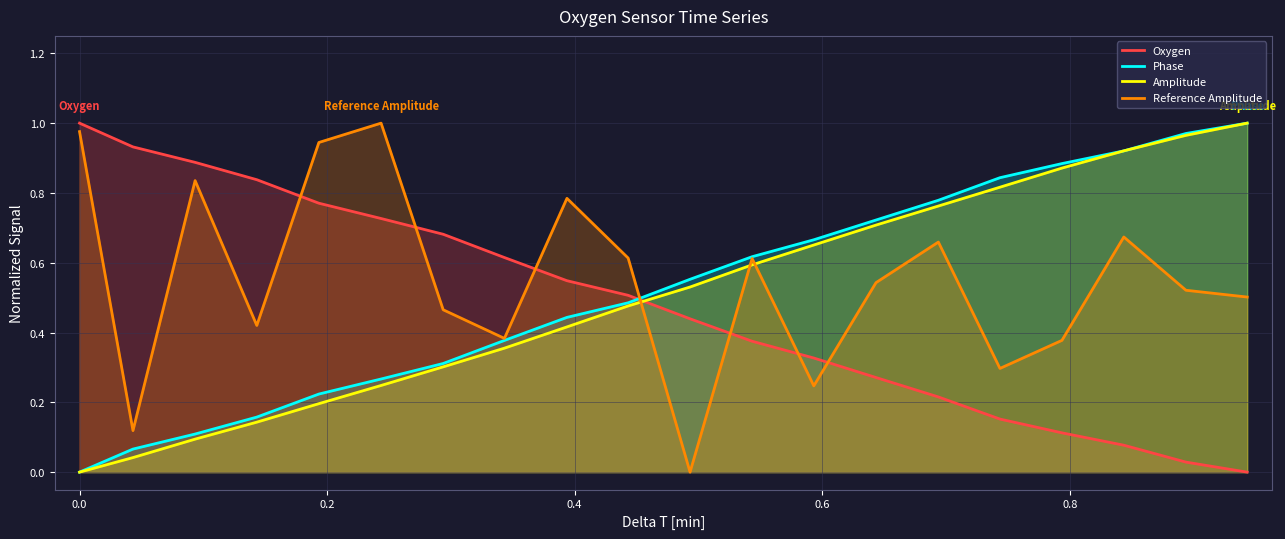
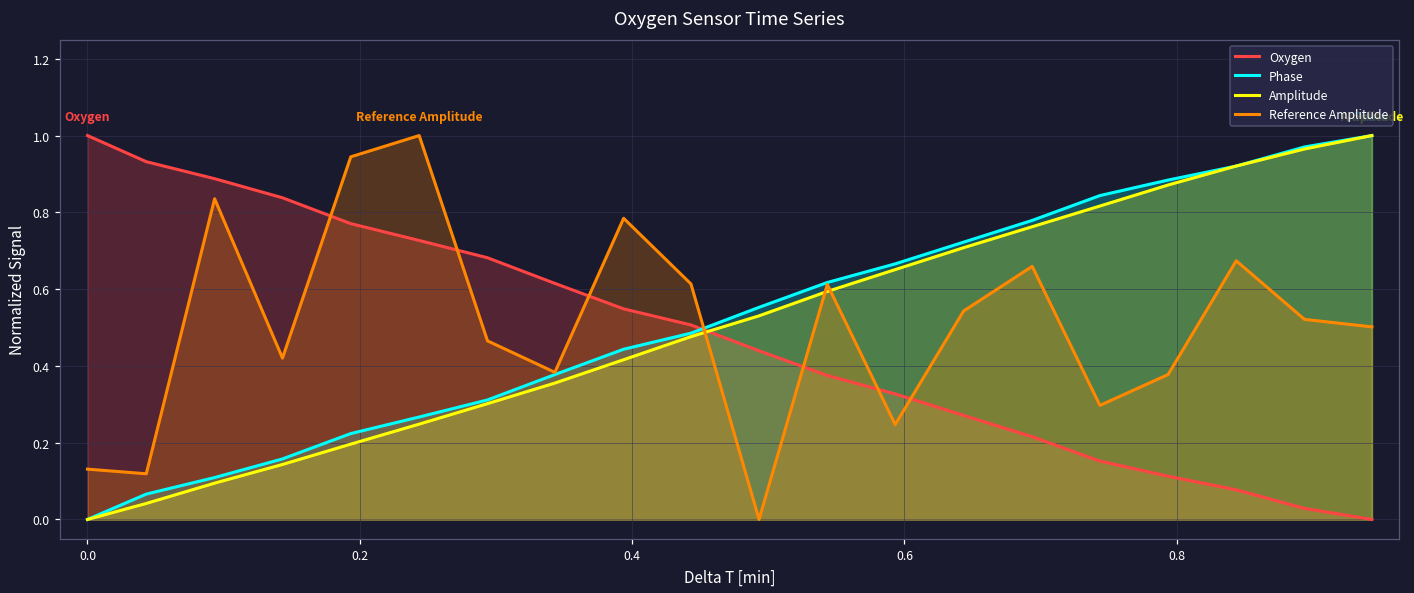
Reference Amplitude, 0.0: 0.98 -> 0.13
